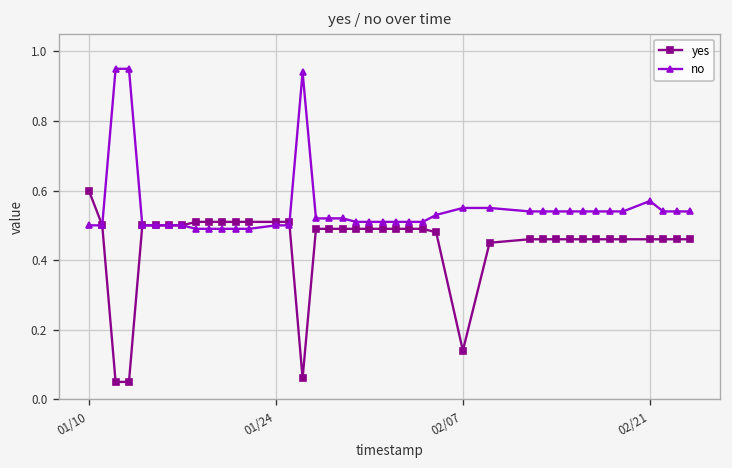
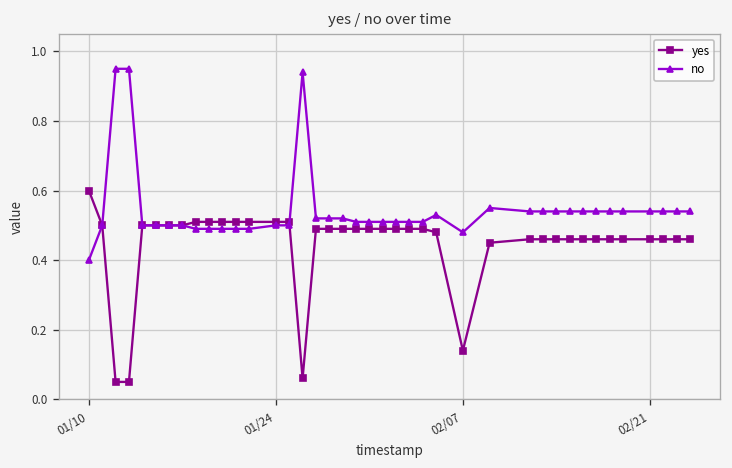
no, 01/10: 0.5 -> 0.4
no, 02/07: 0.55 -> 0.48
no, 02/21: 0.57 -> 0.54
